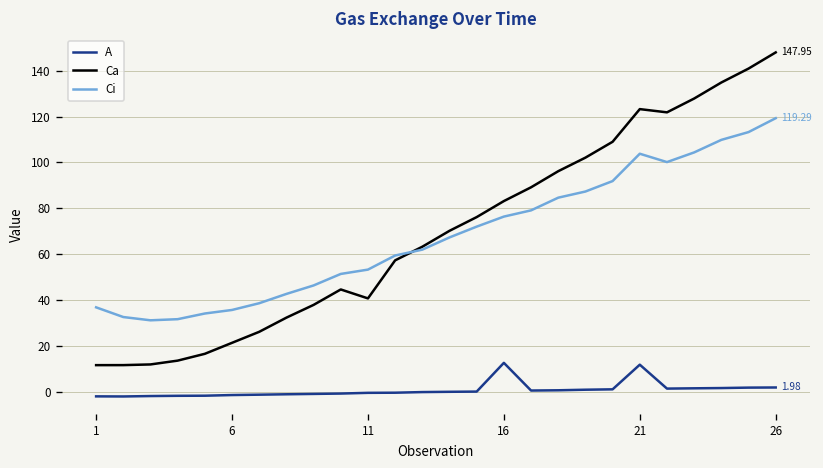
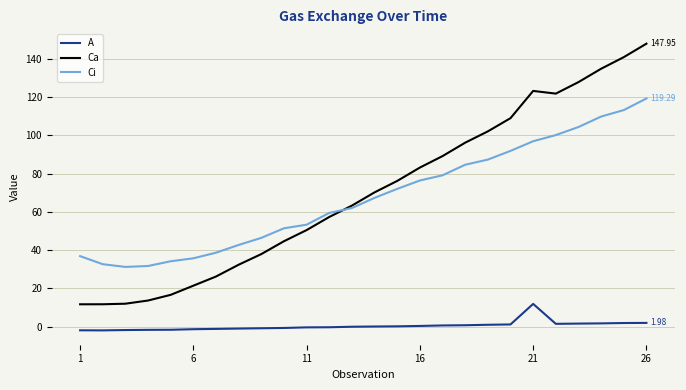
Ca, 11: 41 -> 51
A, 16: 13 -> 0
Ci, 21: 104 -> 97
